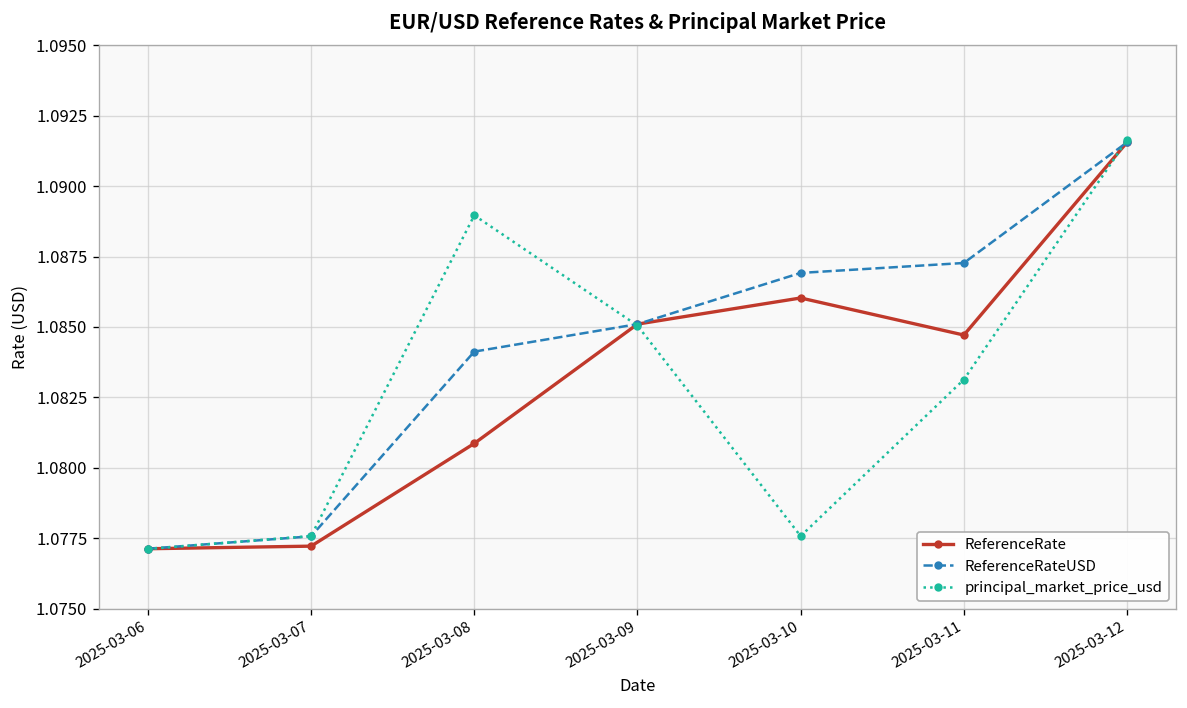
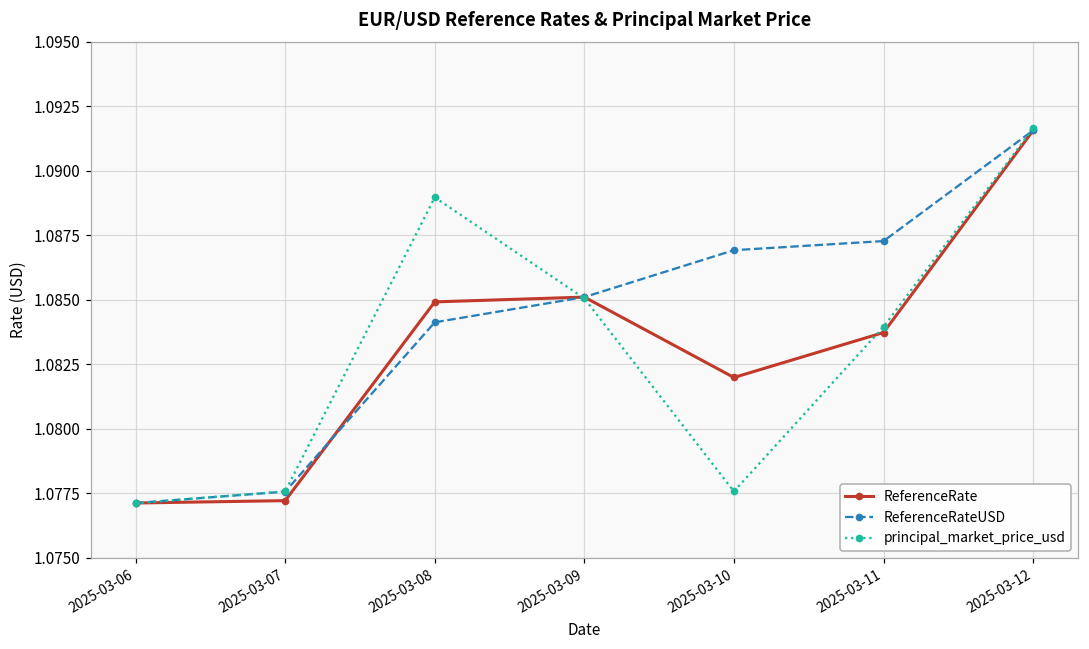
ReferenceRate, 2025-03-08: 1.0809 -> 1.0849
ReferenceRate, 2025-03-10: 1.0860 -> 1.0820
ReferenceRate, 2025-03-11: 1.0847 -> 1.0837
principal_market_price_usd, 2025-03-11: 1.0831 -> 1.0840
